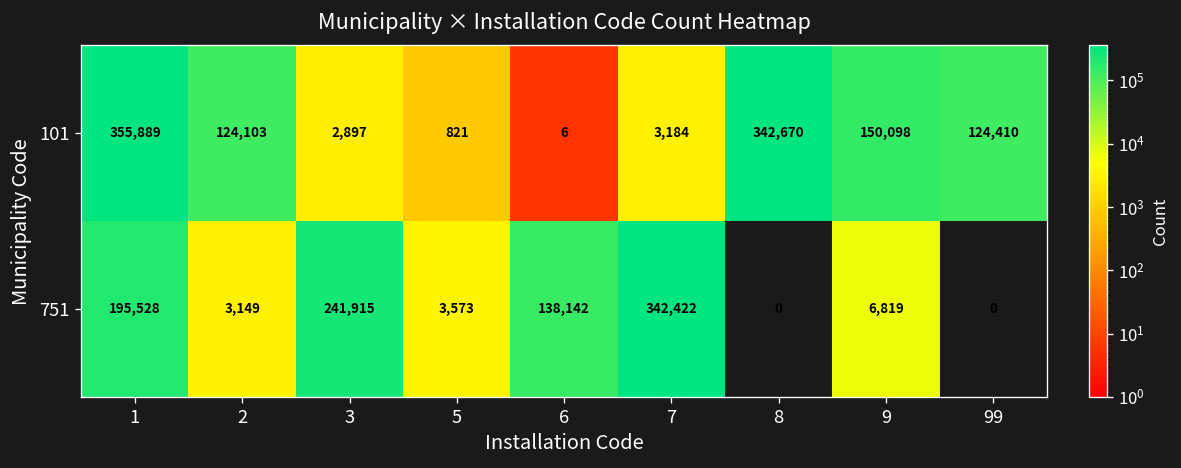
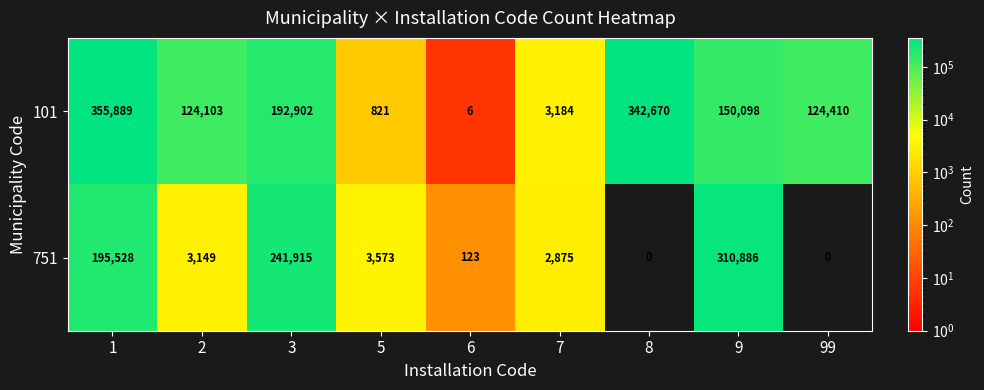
101, 3: 2,897 -> 192,902
751, 6: 138,142 -> 123
751, 7: 342,422 -> 2,875
751, 9: 6,819 -> 310,886
